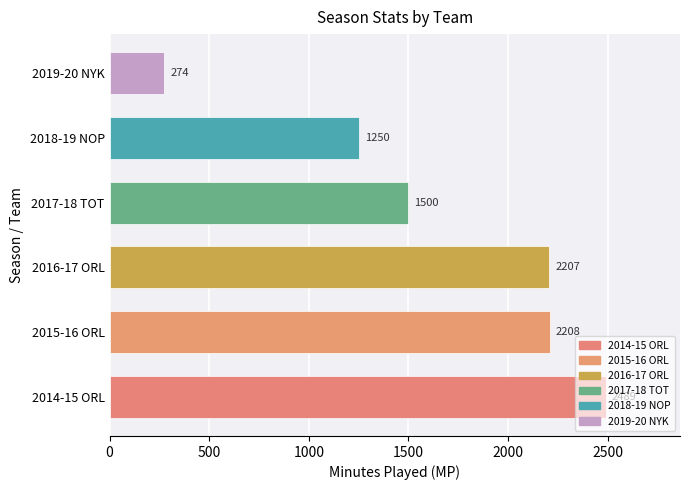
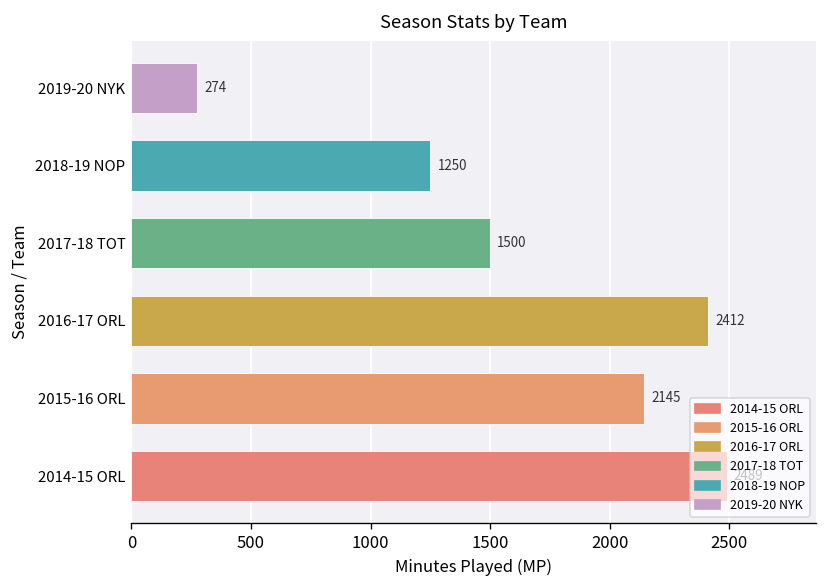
2016-17 ORL: 2207 -> 2412
2015-16 ORL: 2208 -> 2145
